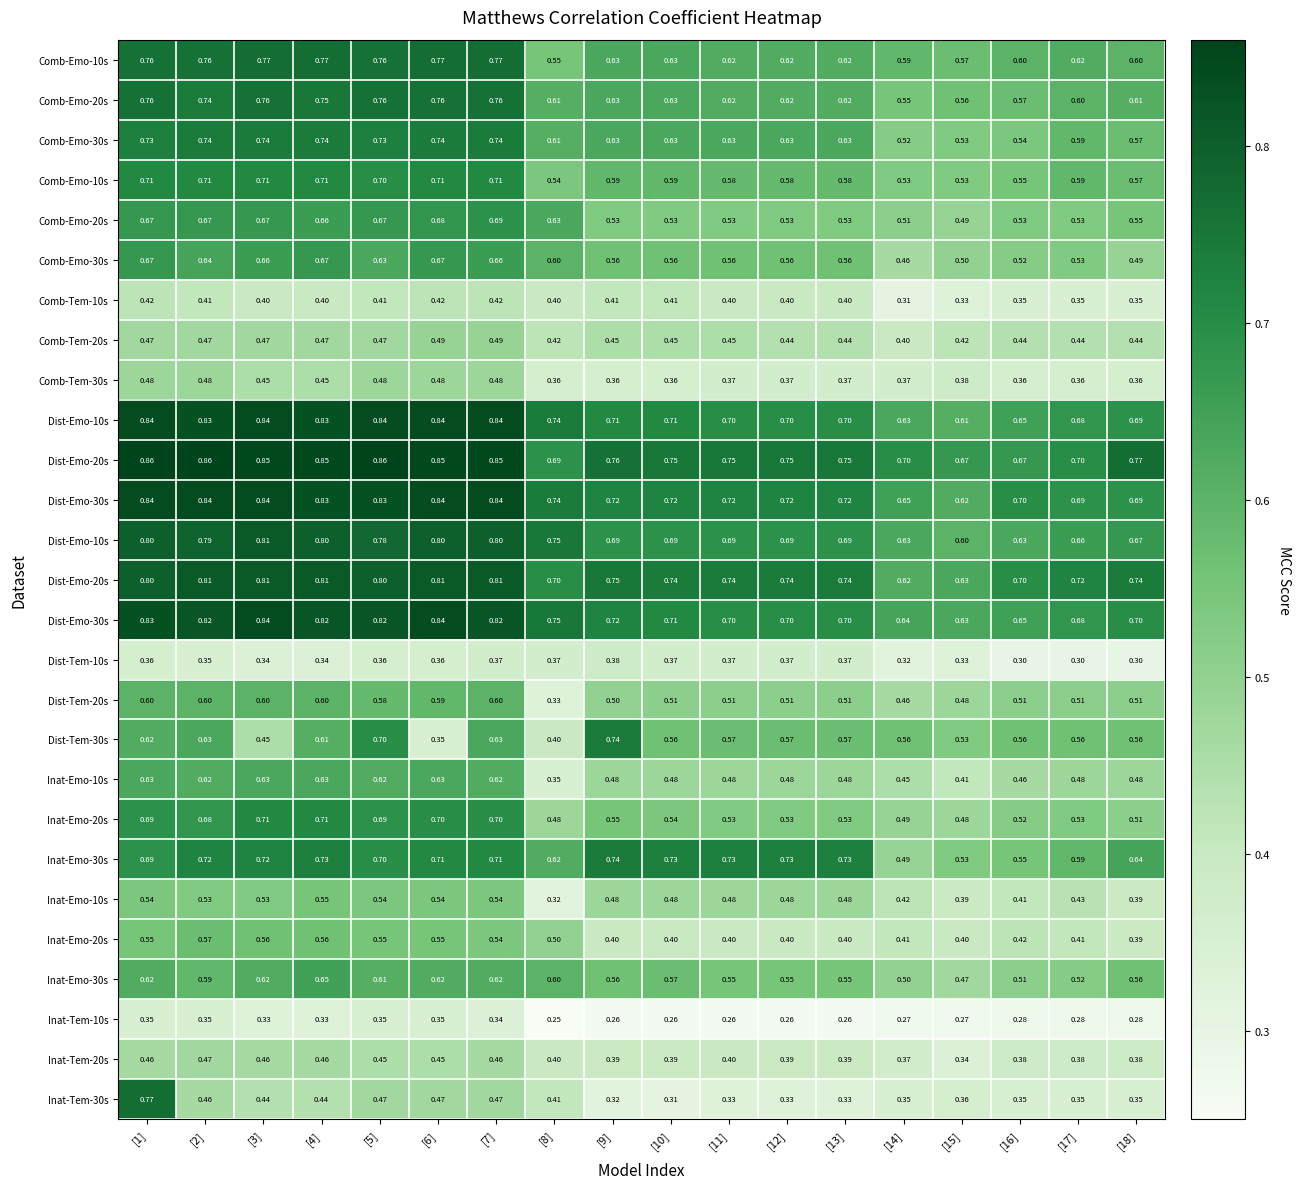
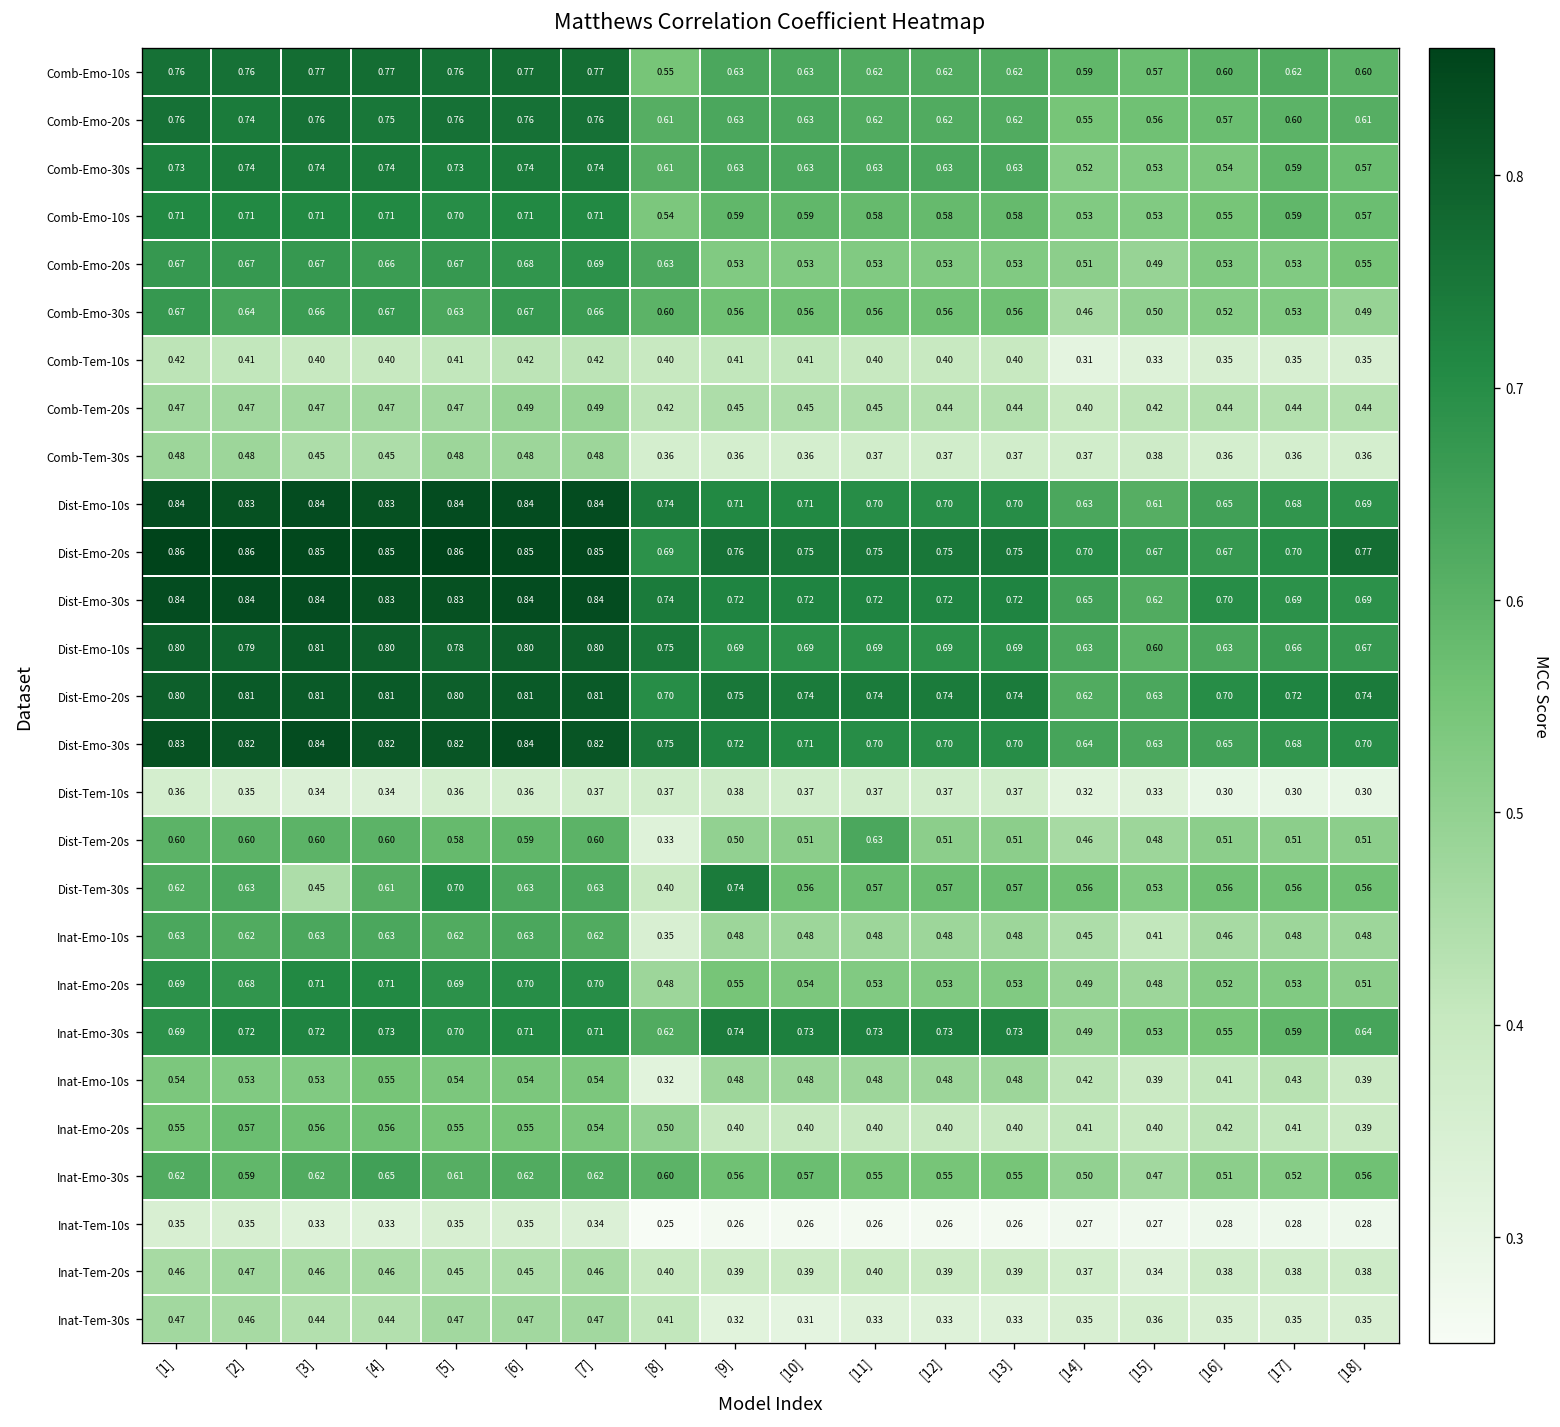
Dist-Tem-20s, [11]: 0.51 -> 0.63
Dist-Tem-30s, [6]: 0.35 -> 0.63
Inat-Tem-30s, [1]: 0.77 -> 0.47
